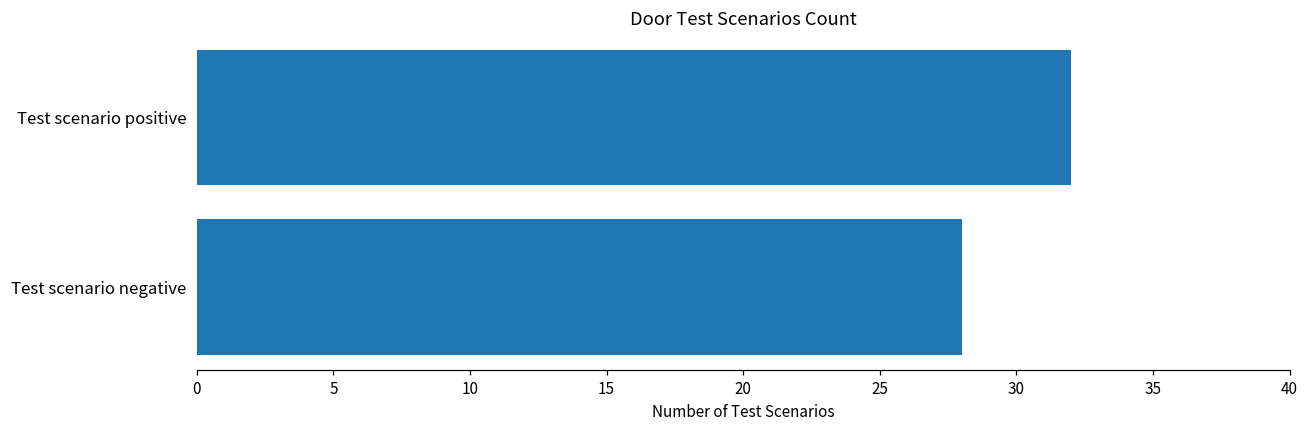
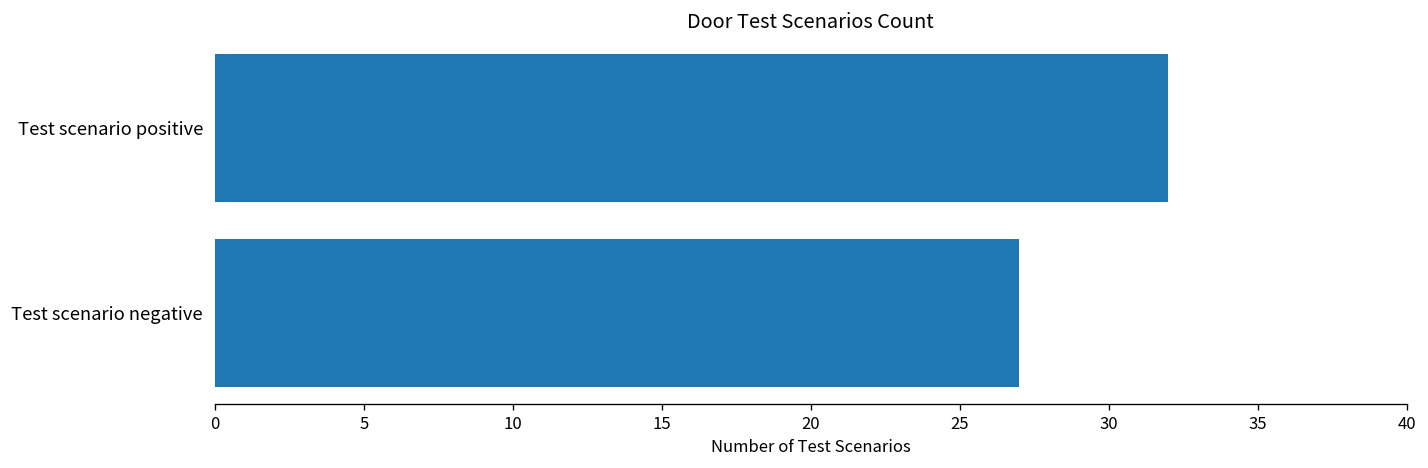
Test scenario negative: 28 -> 27
